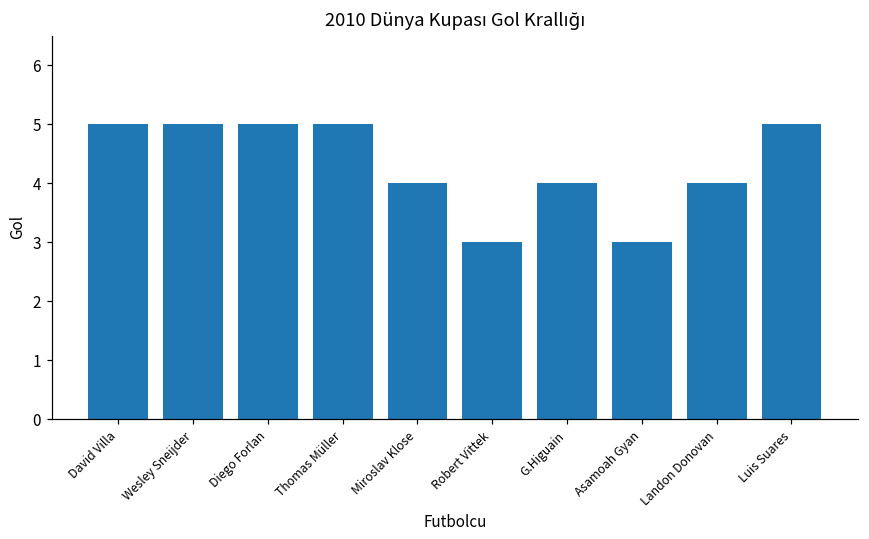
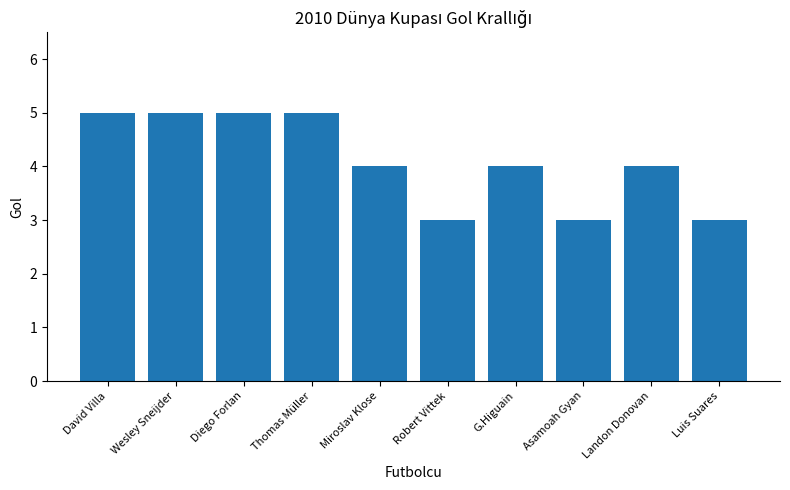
Luis Suares: 5 -> 3
